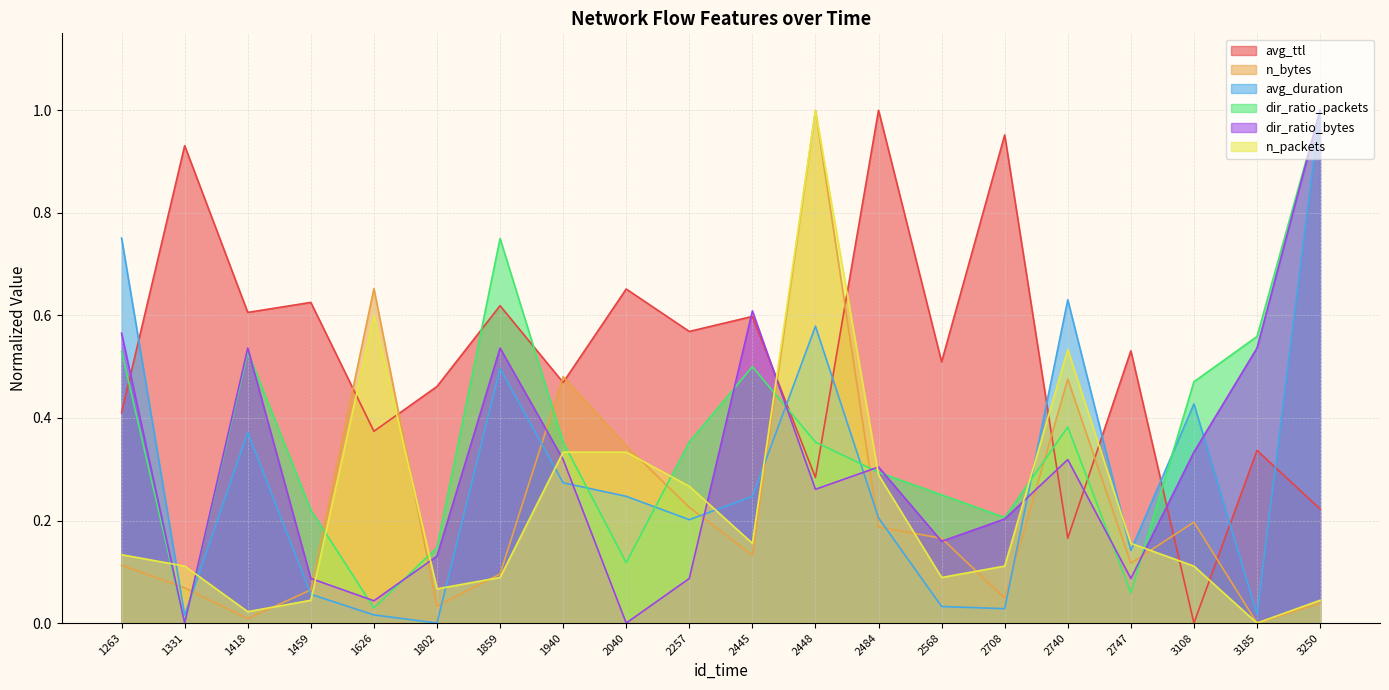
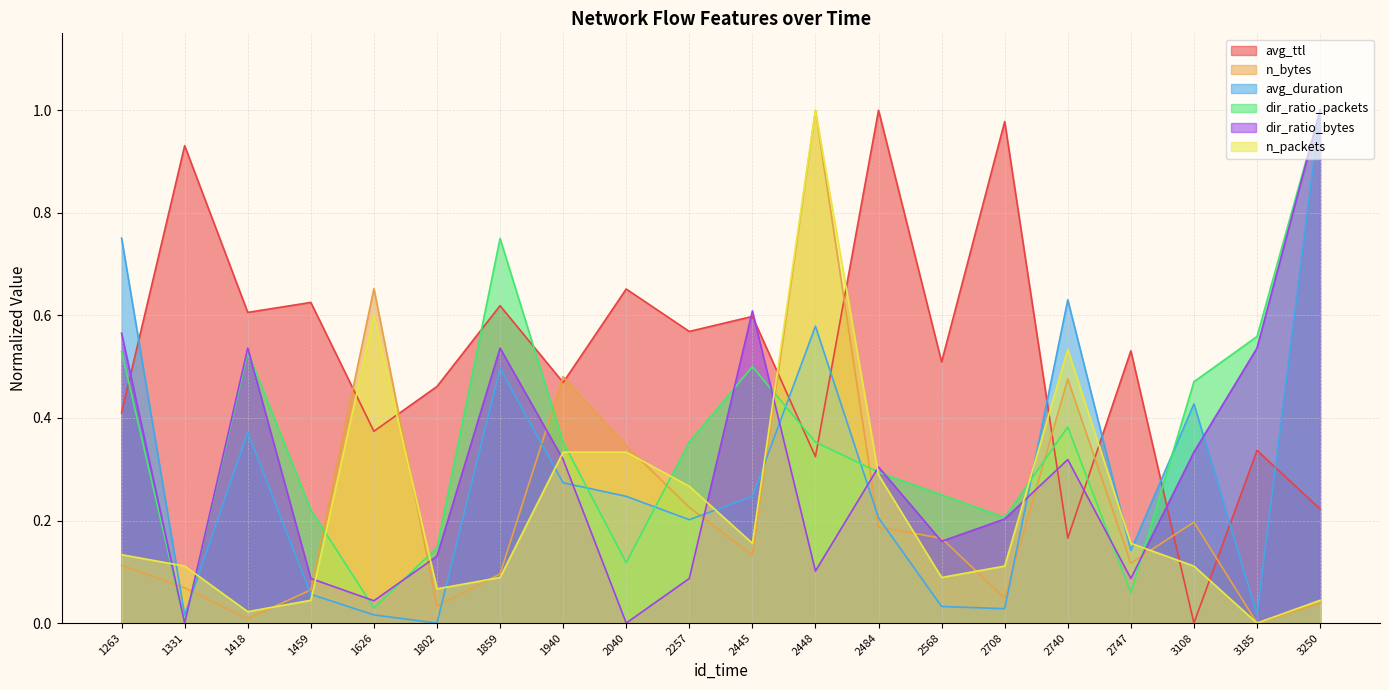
avg_ttl, 2448: 0.28 -> 0.32
dir_ratio_bytes, 2448: 0.26 -> 0.10
avg_ttl, 2708: 0.95 -> 0.98
